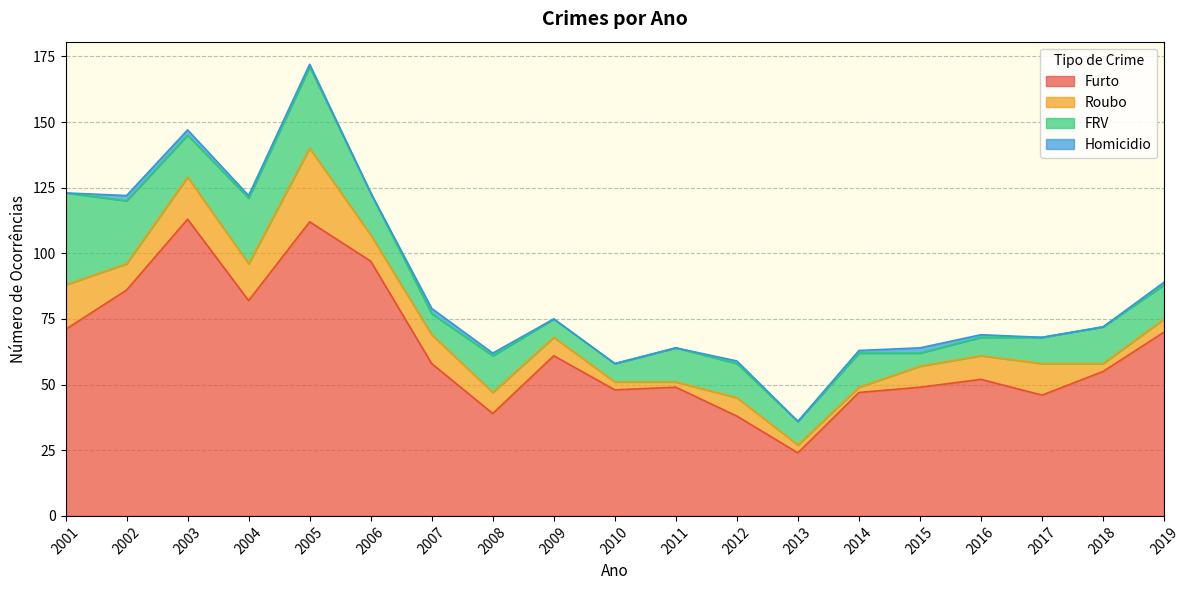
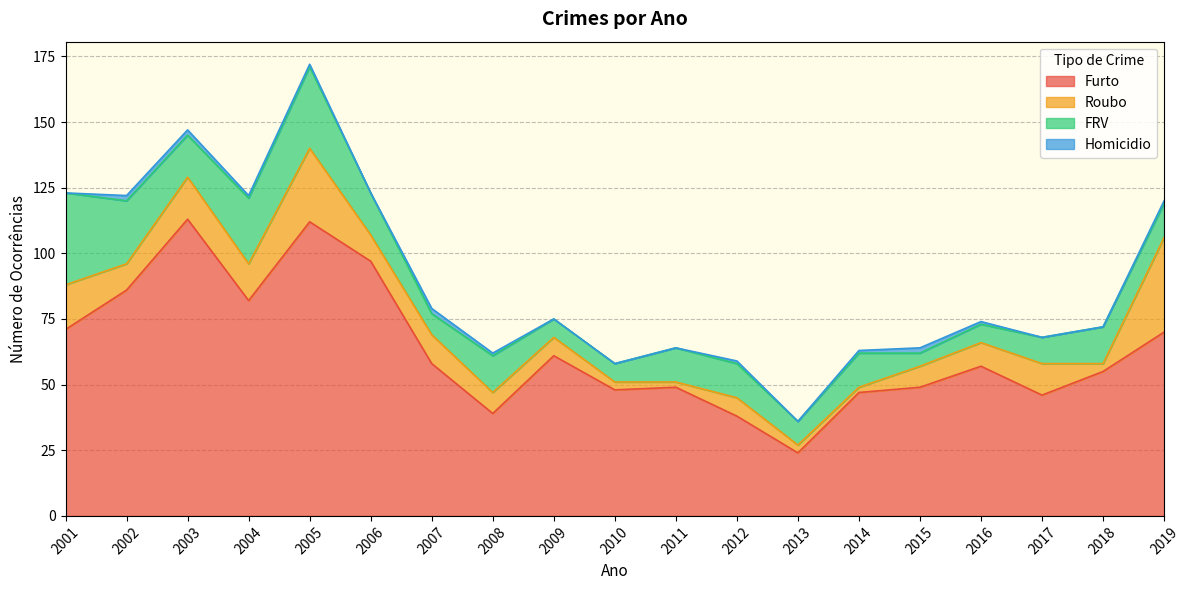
Furto, 2016: 52 -> 57
Roubo, 2019: 5 -> 36
